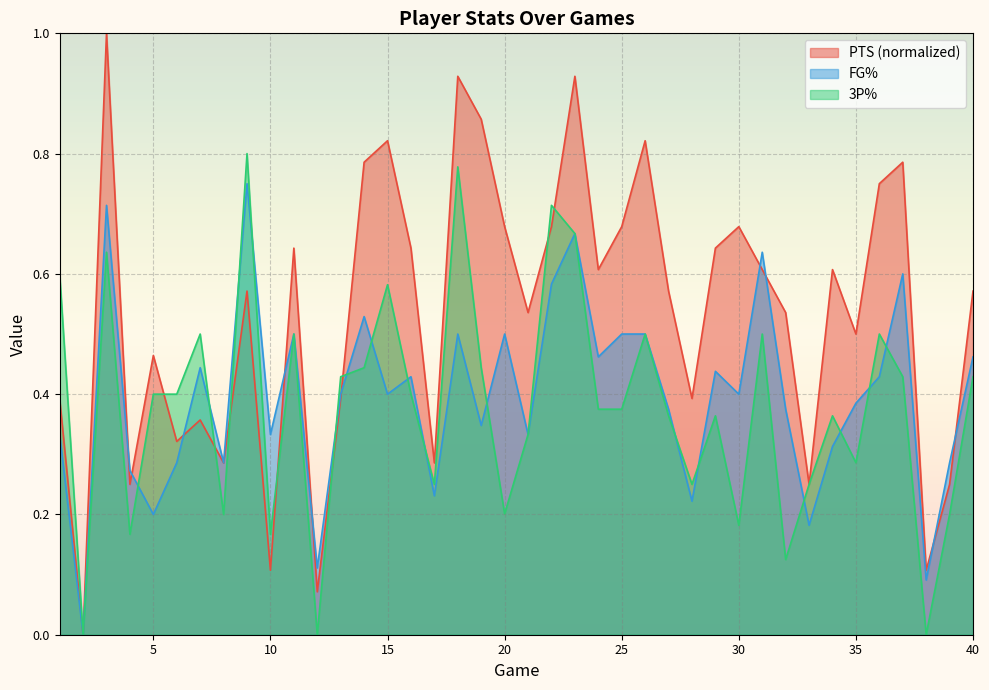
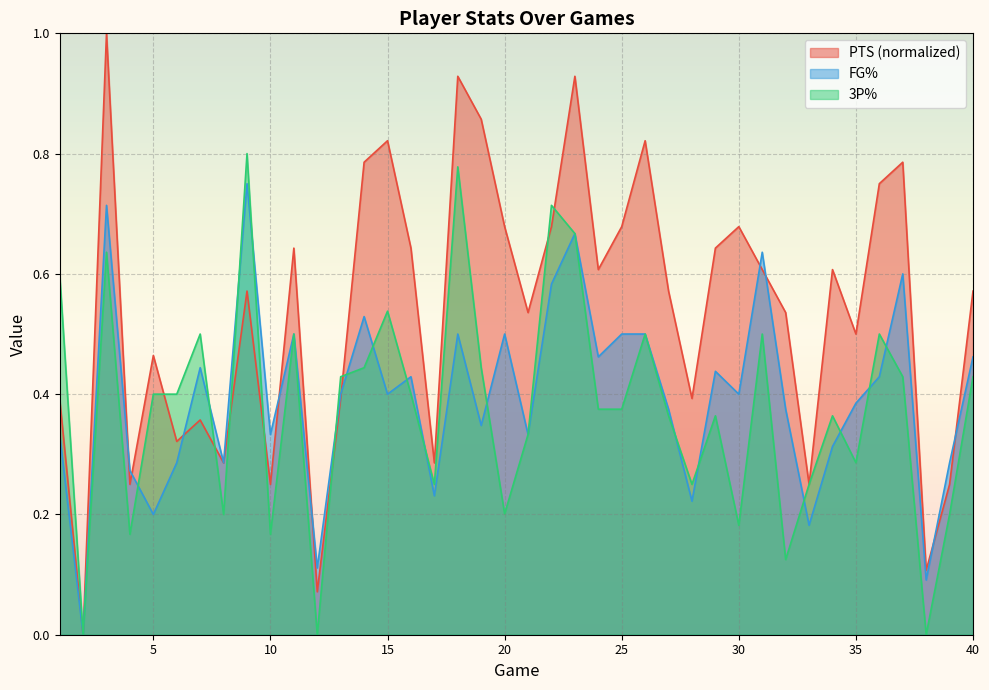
PTS (normalized), 10: 0.11 -> 0.25
3P%, 15: 0.58 -> 0.54
